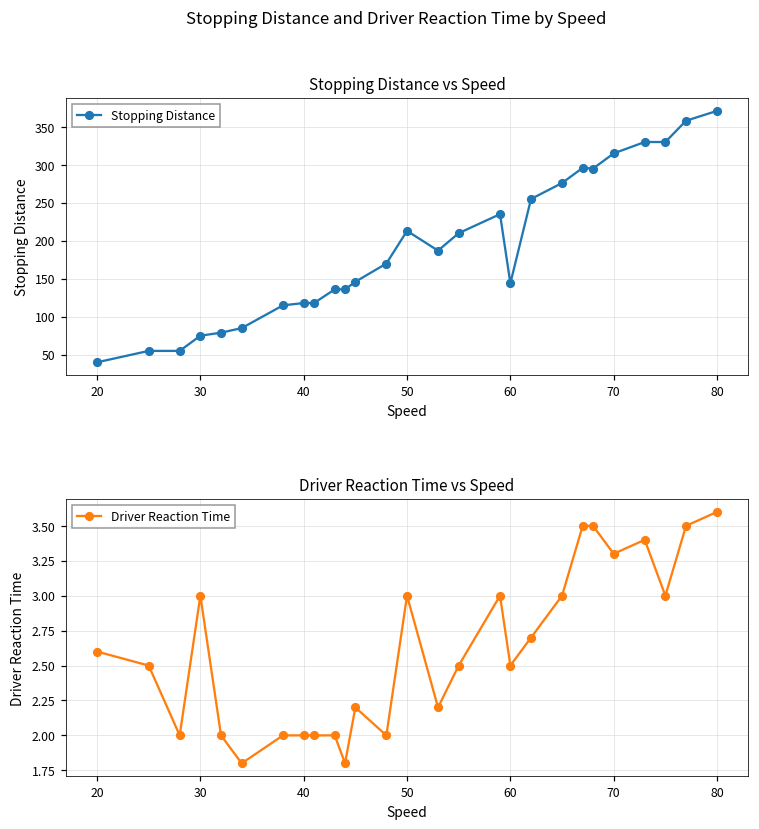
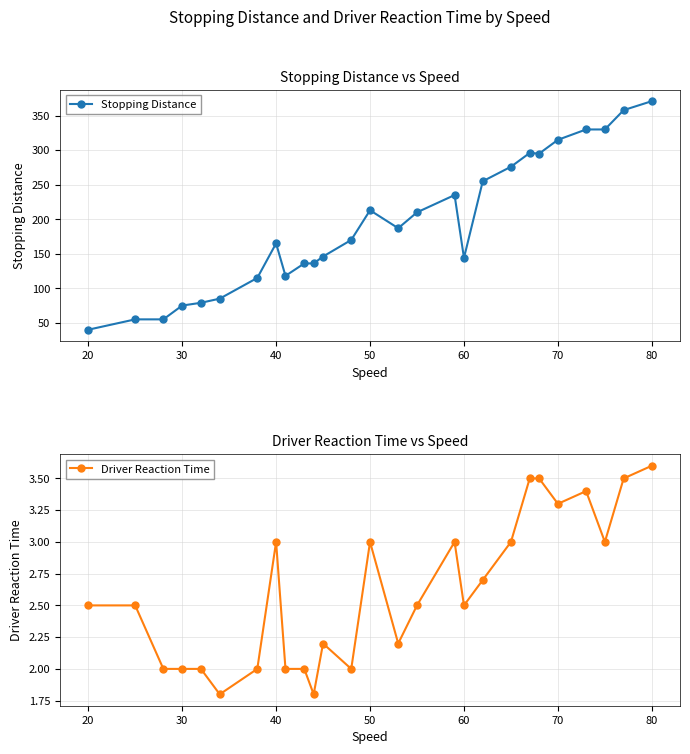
Stopping Distance vs Speed, 40: 120 -> 170
Driver Reaction Time vs Speed, 20: 2.6 -> 2.5
Driver Reaction Time vs Speed, 30: 3 -> 2
Driver Reaction Time vs Speed, 40: 2 -> 3
